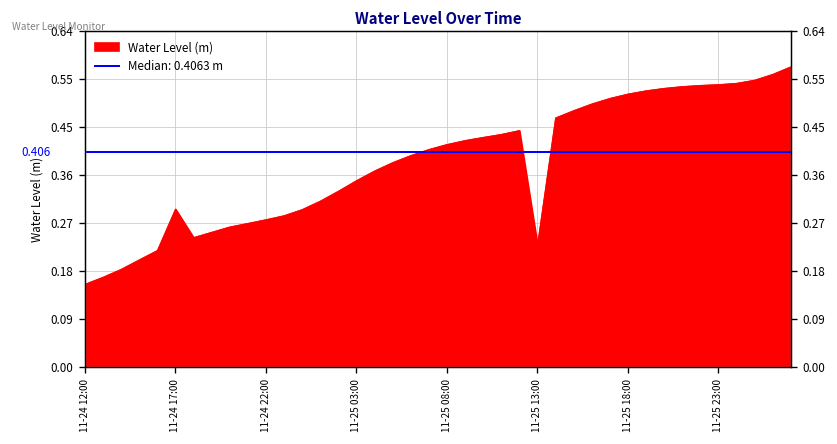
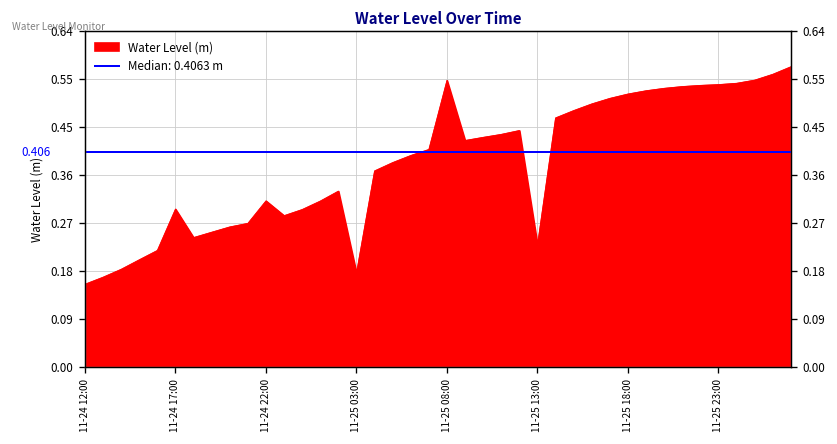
11-24 22:00: 0.28 -> 0.31
11-25 03:00: 0.35 -> 0.18
11-25 08:00: 0.42 -> 0.54
